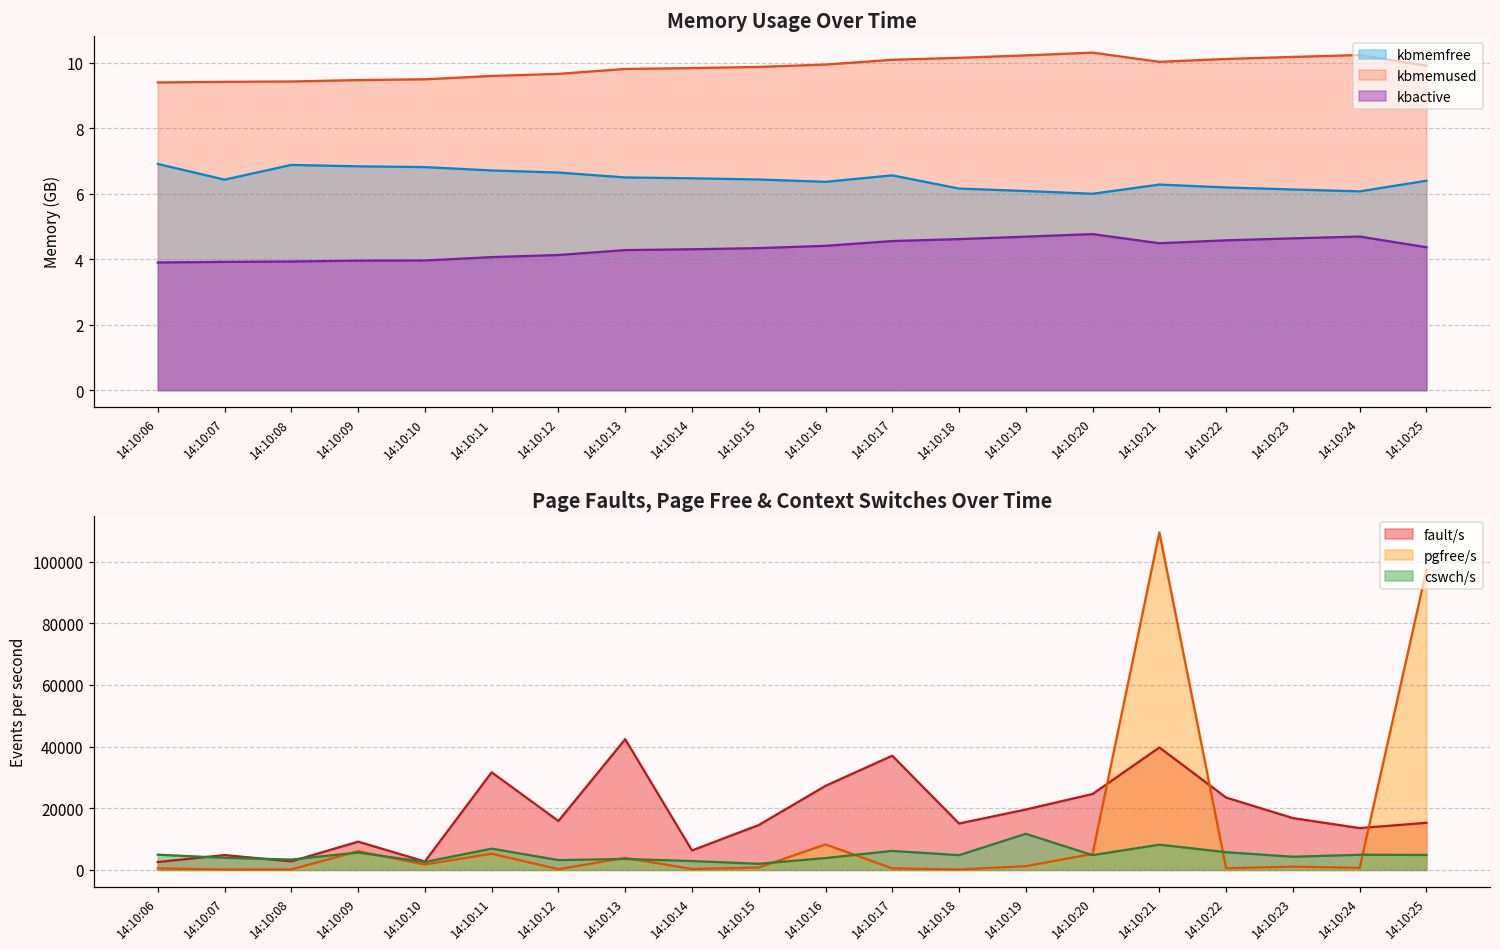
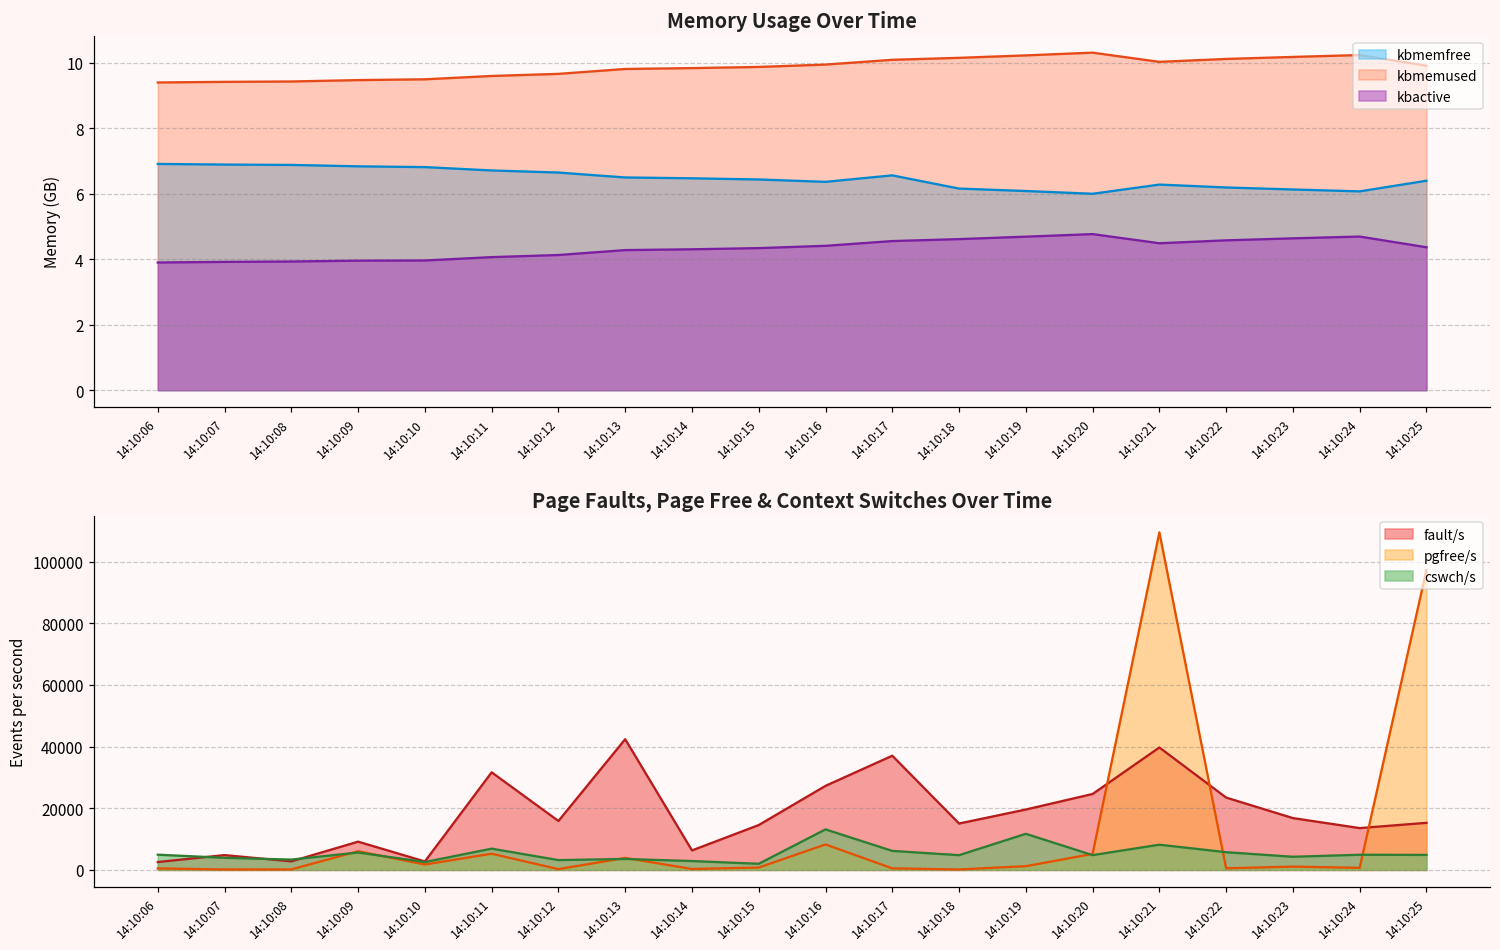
Memory Usage Over Time, kbmemfree, 14:10:07: 6.4 -> 6.9
Page Faults, Page Free & Context Switches Over Time, cswch/s, 14:10:16: 4000 -> 13000
